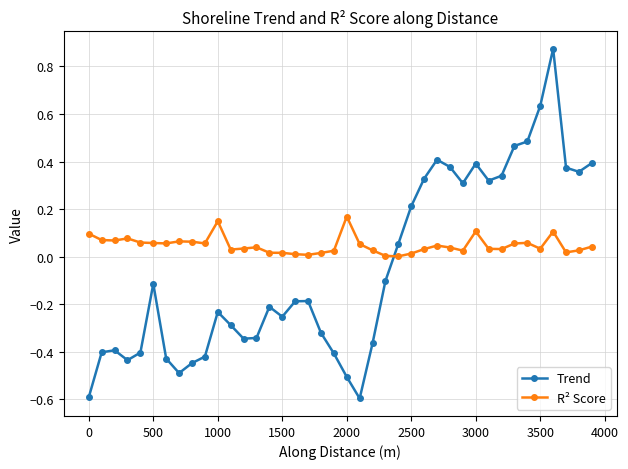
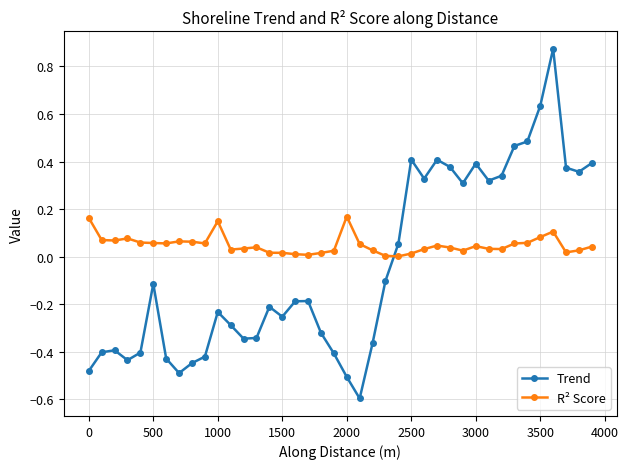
Trend, 0: -0.59 -> -0.48
R² Score, 0: 0.10 -> 0.16
Trend, 2500: 0.21 -> 0.41
R² Score, 3000: 0.11 -> 0.04
R² Score, 3500: 0.03 -> 0.08
